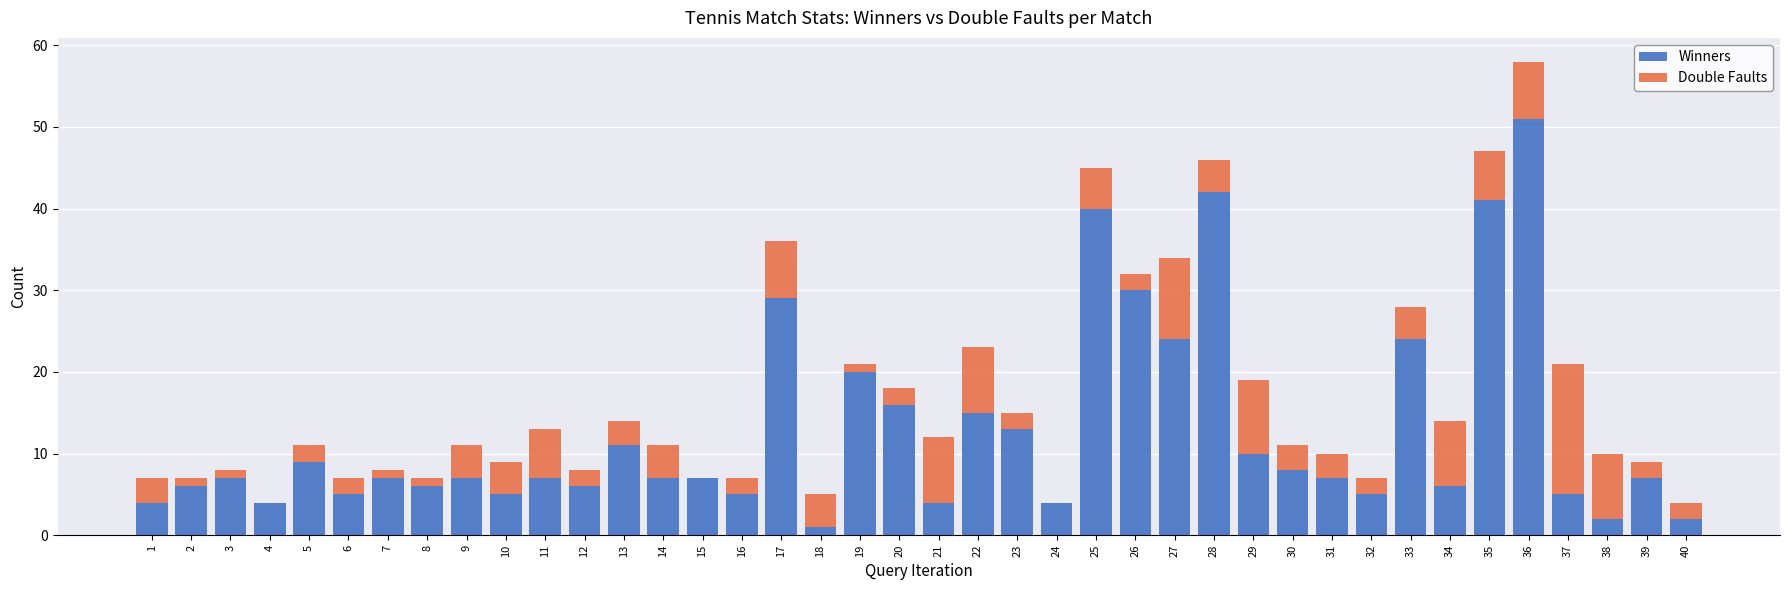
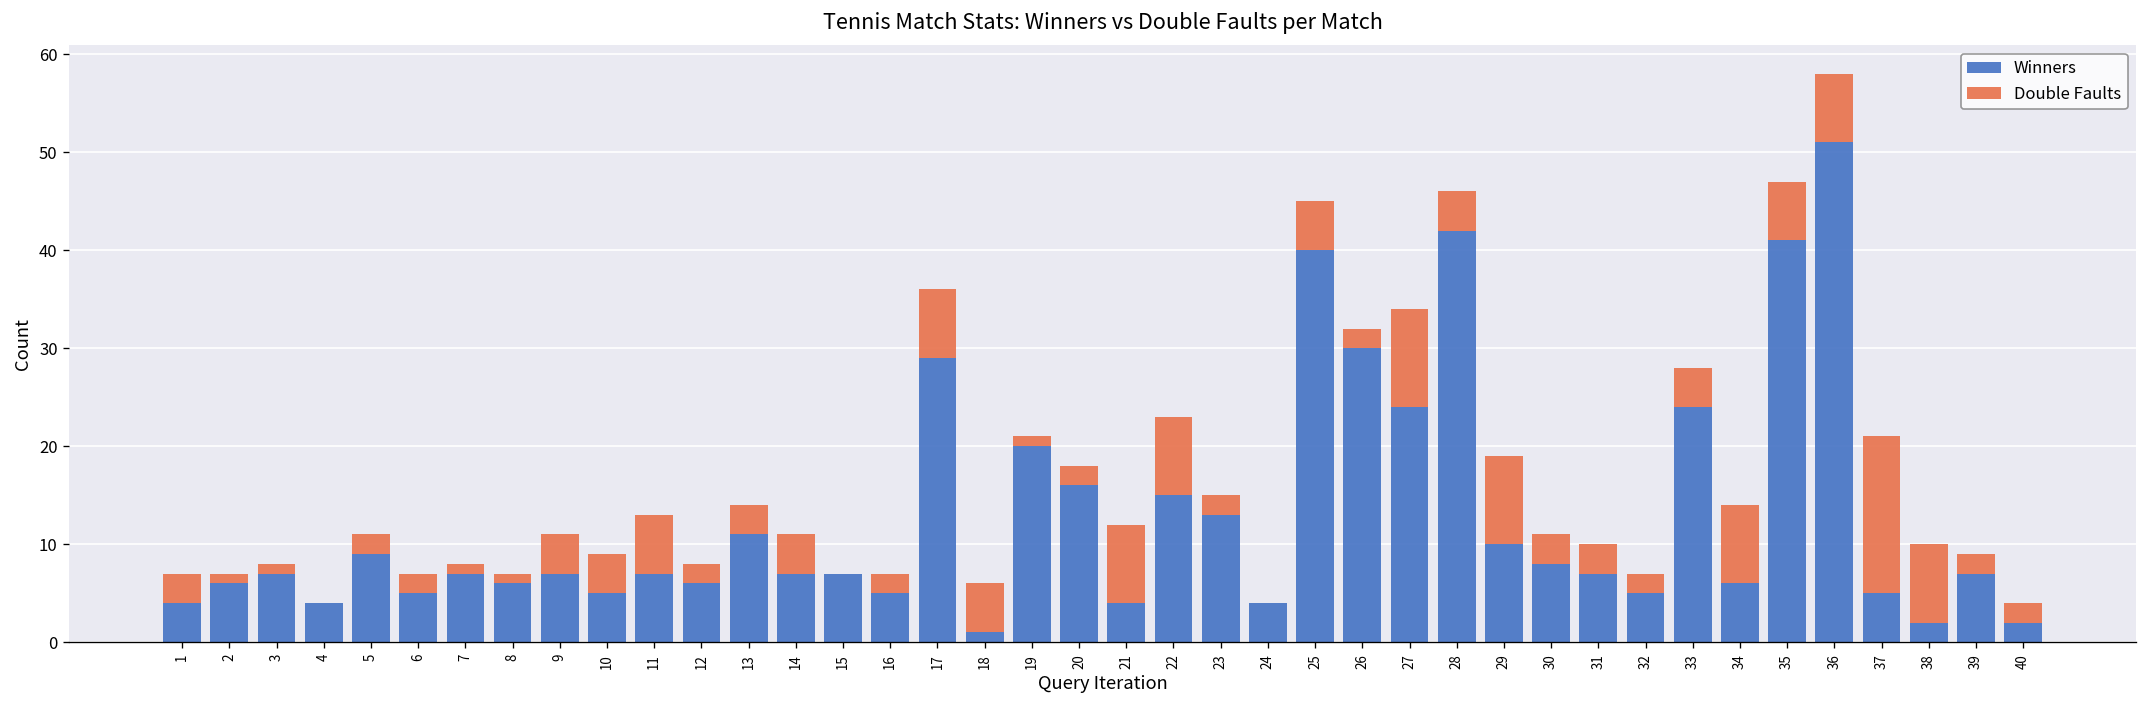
Double Faults, 18: 4 -> 5
